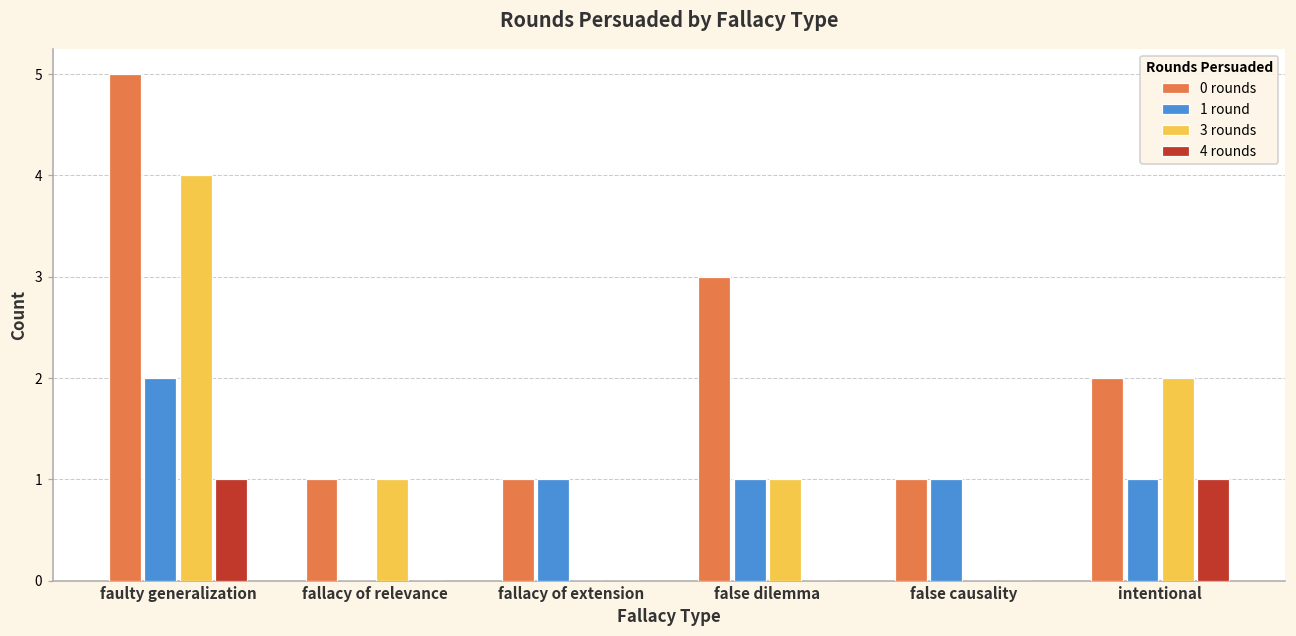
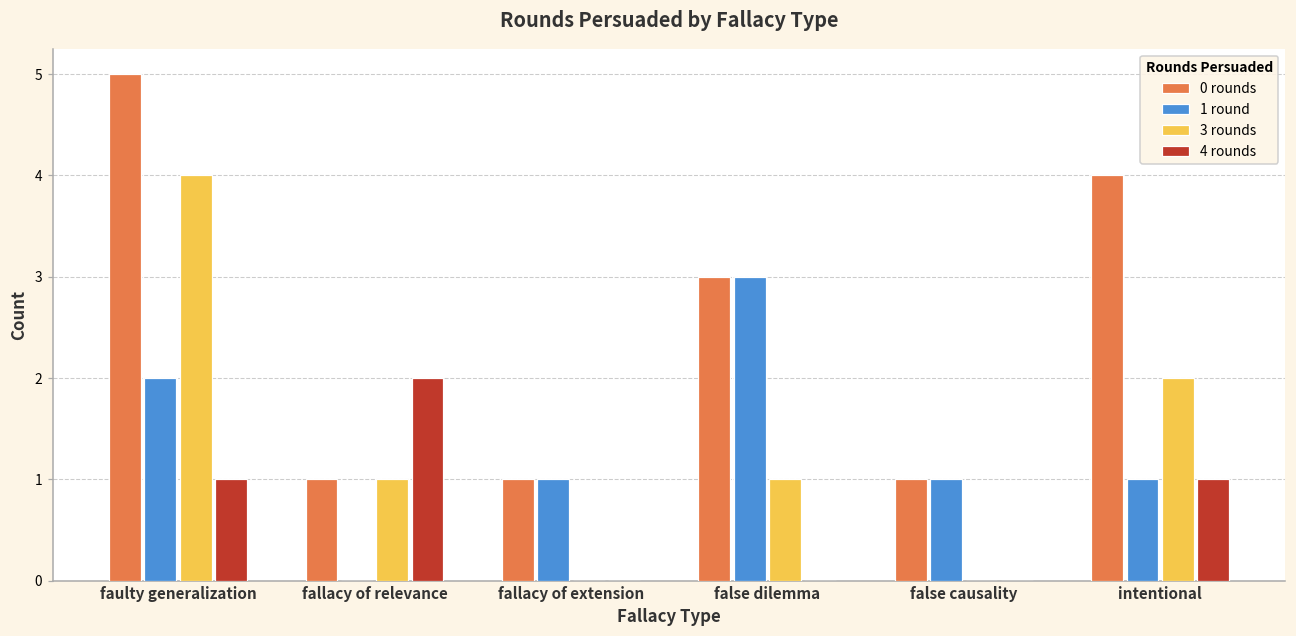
4 rounds, fallacy of relevance: 0 -> 2
1 round, false dilemma: 1 -> 3
0 rounds, intentional: 2 -> 4
